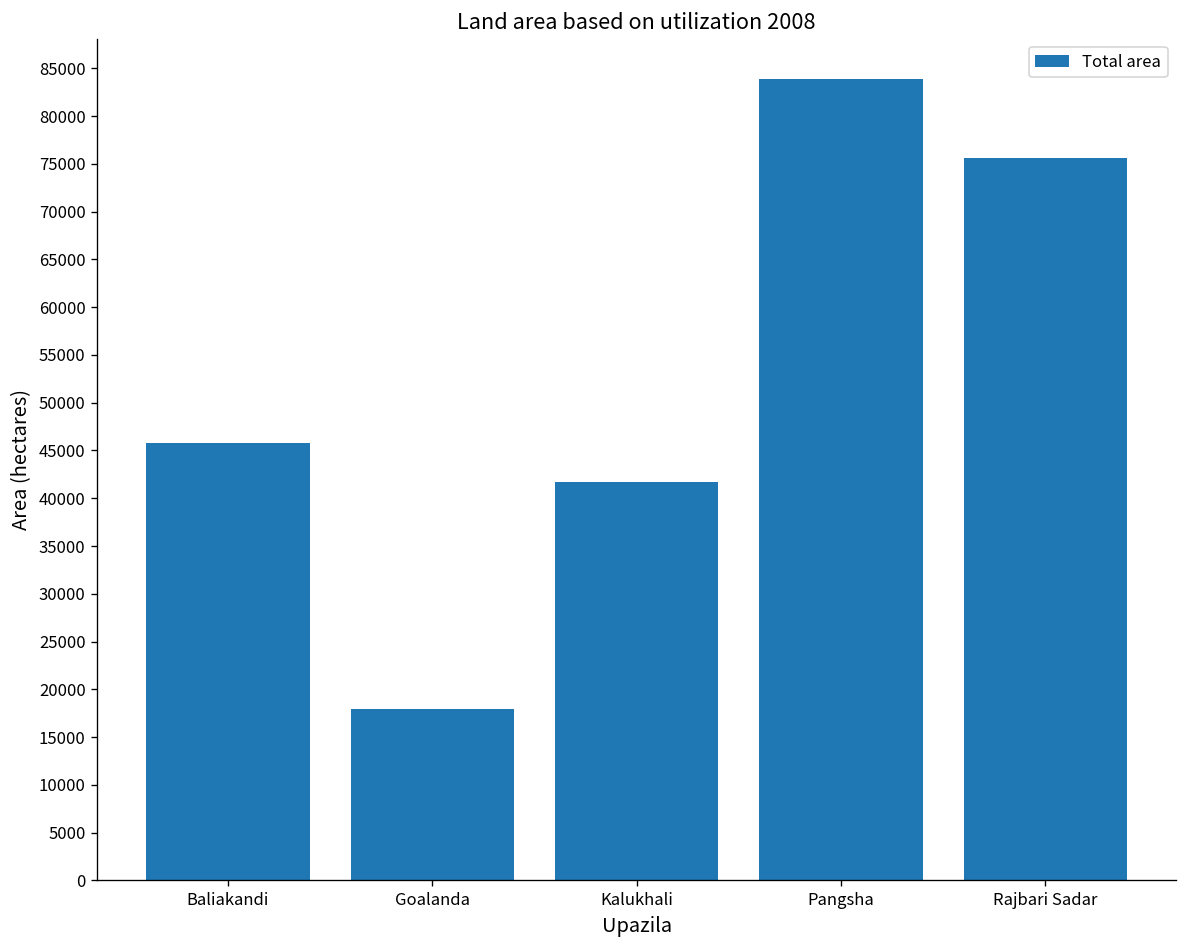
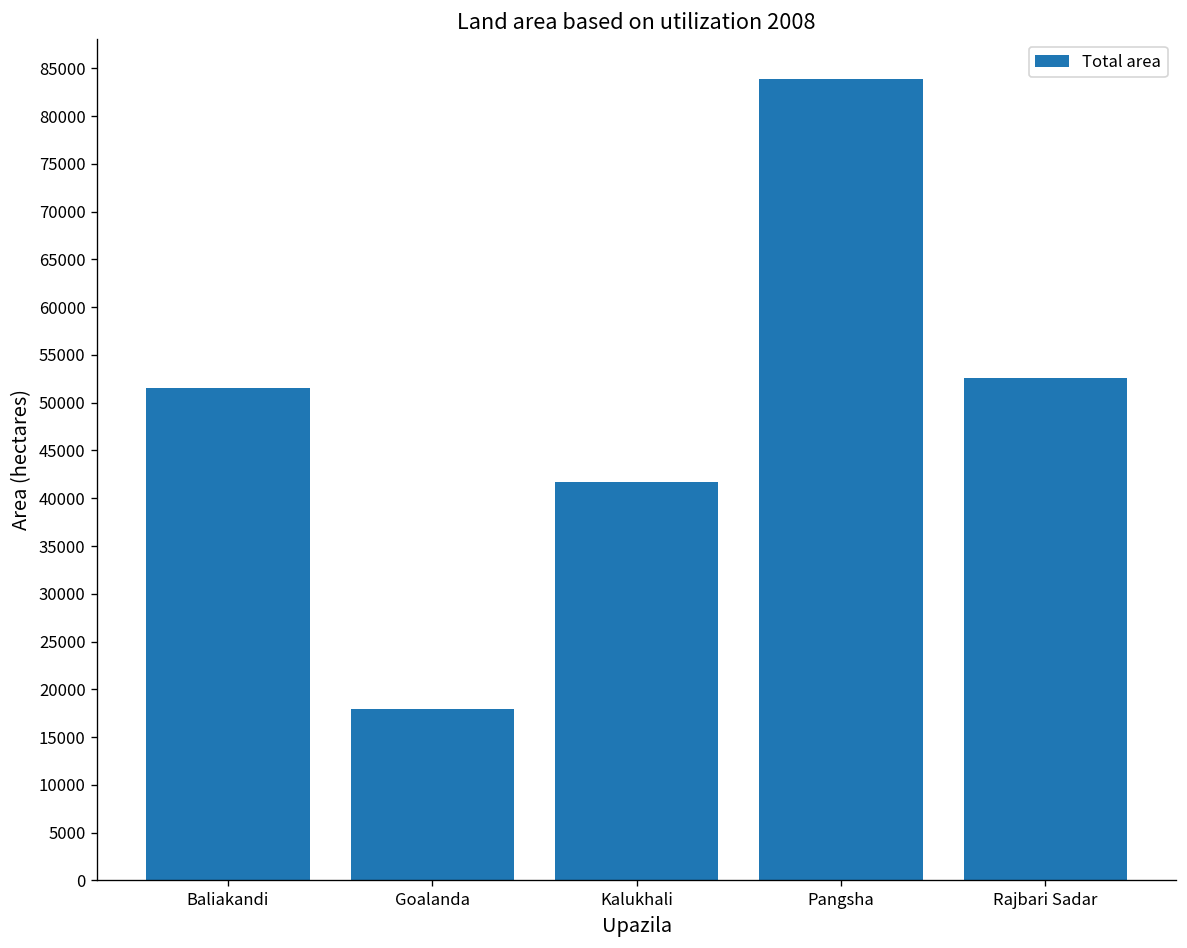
Baliakandi: 46000 -> 52000
Rajbari Sadar: 76000 -> 53000
